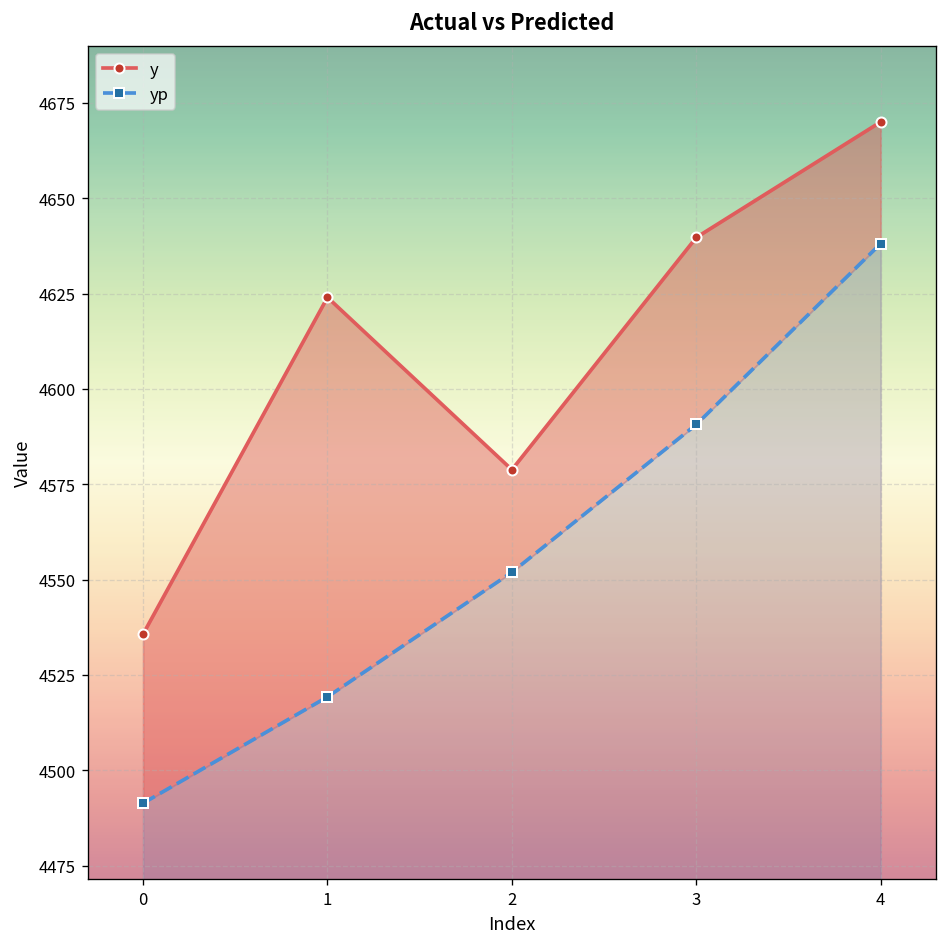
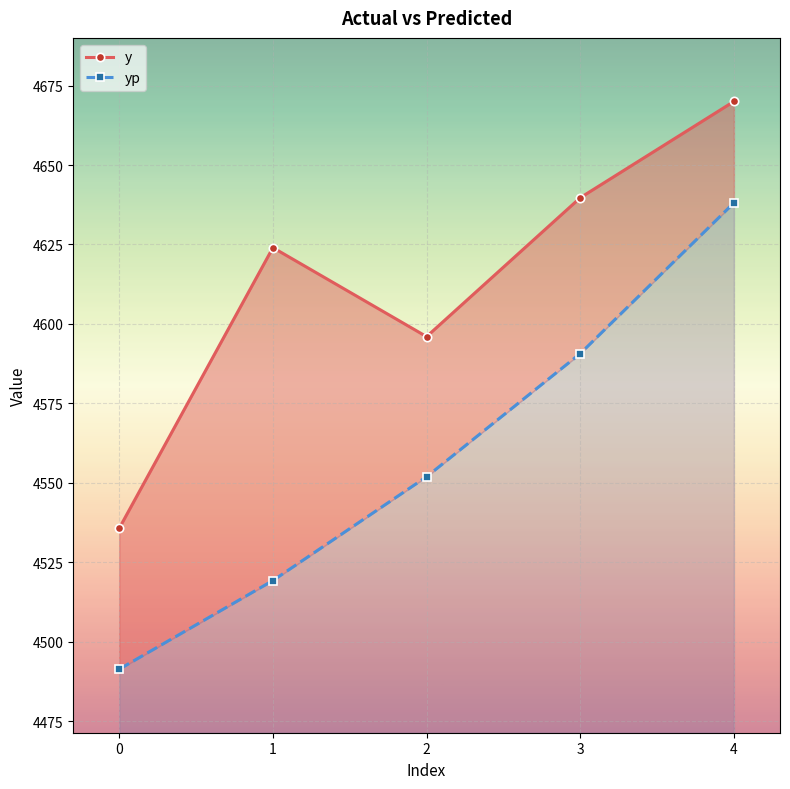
y, 2: 4579 -> 4596
